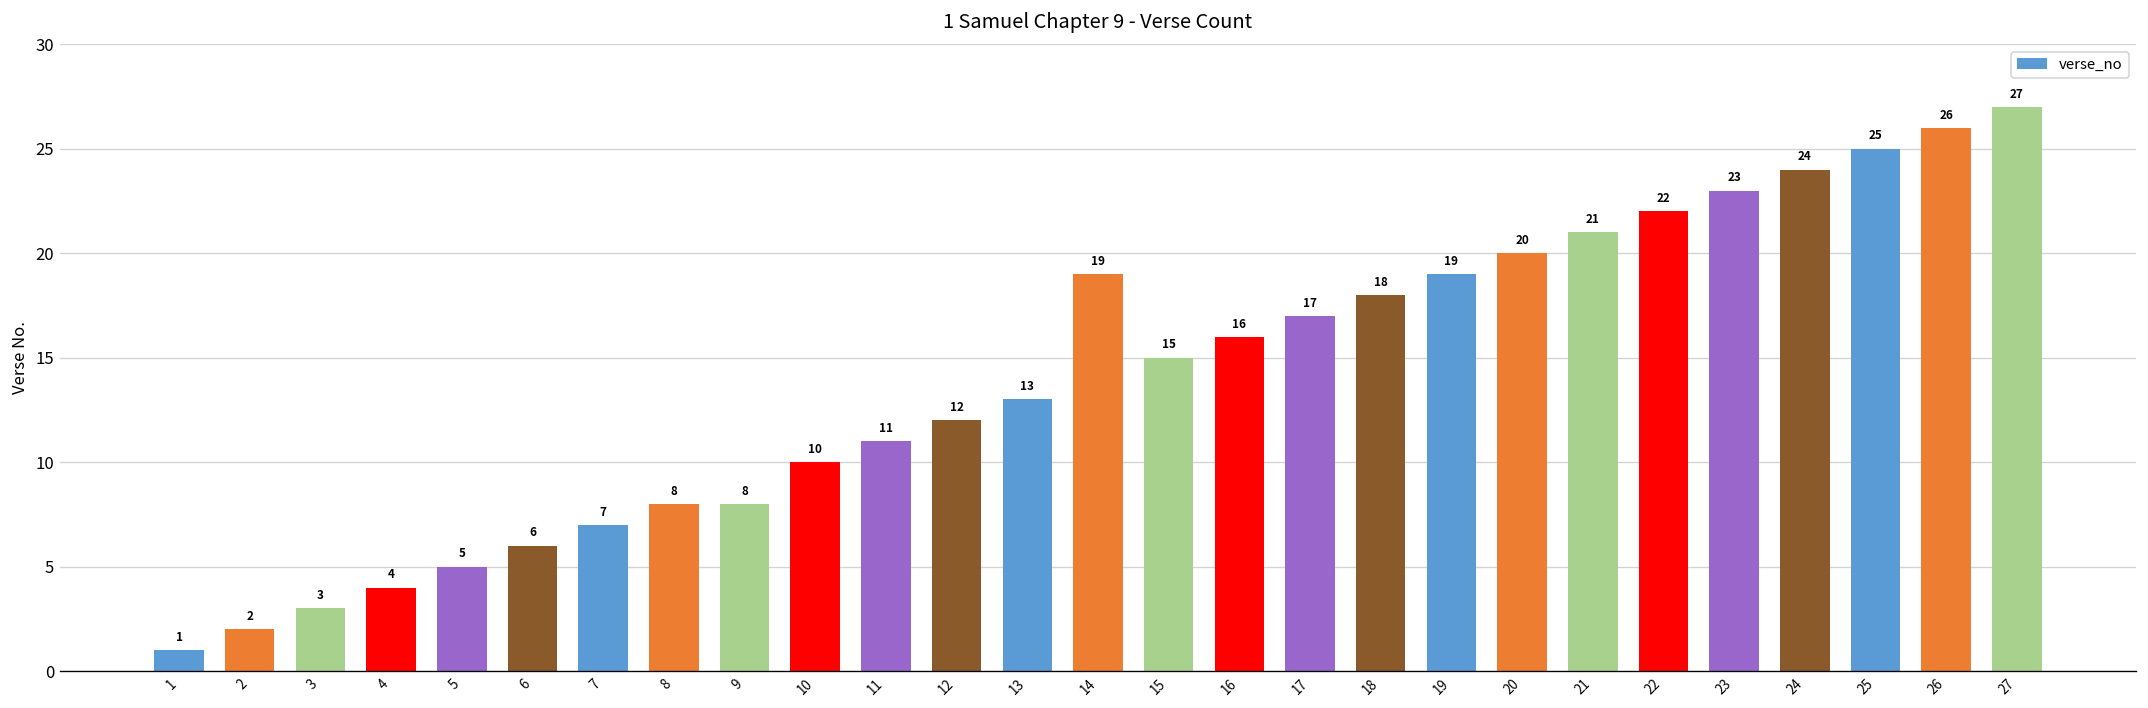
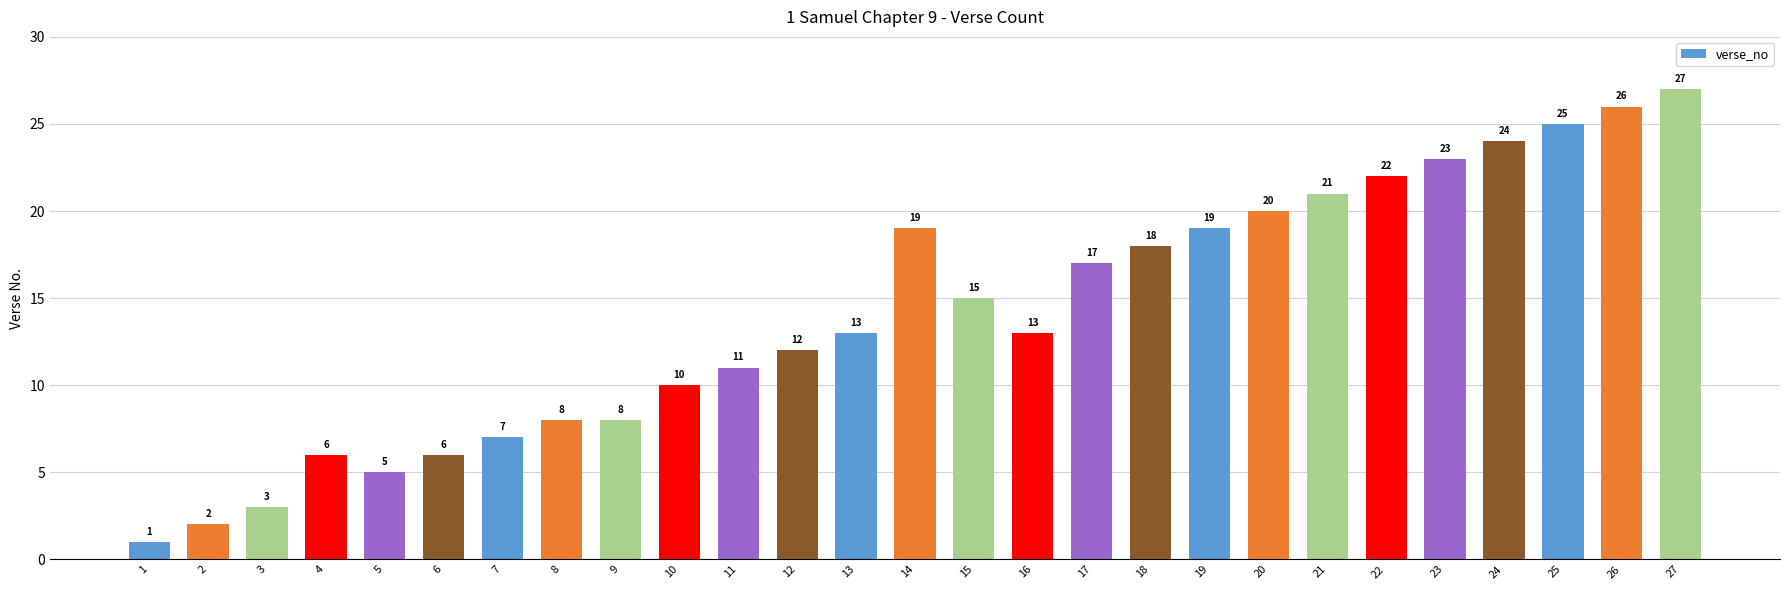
4: 4 -> 6
16: 16 -> 13
